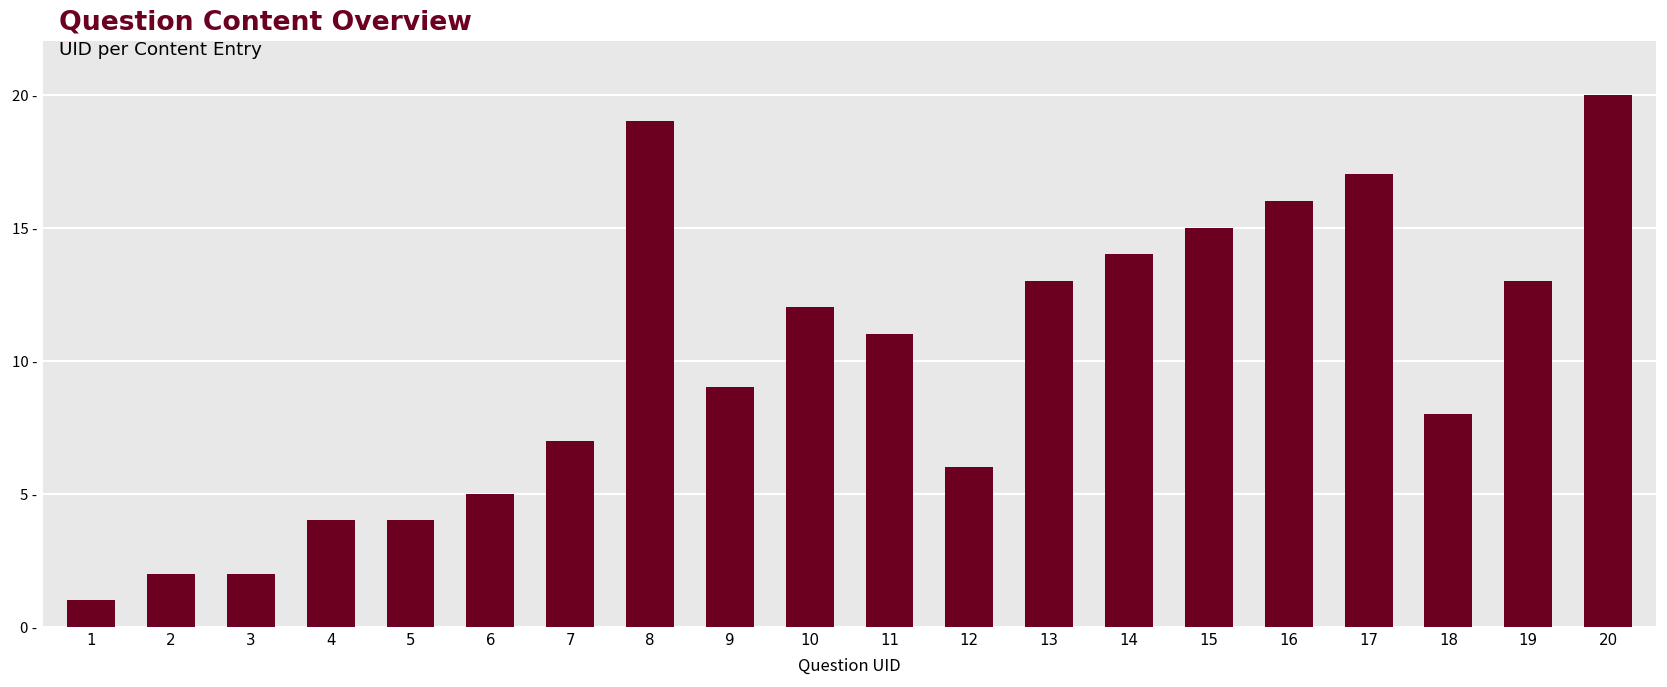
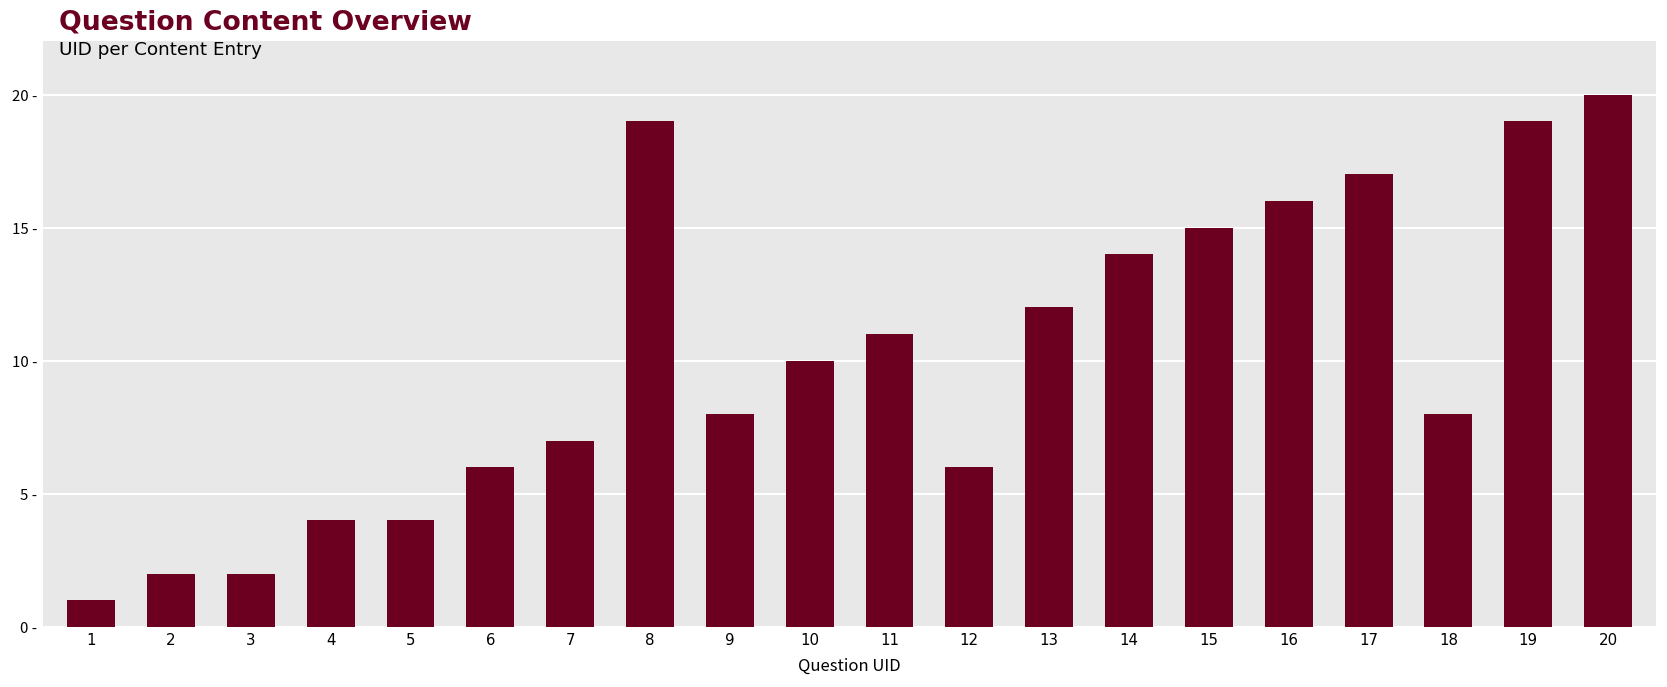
6: 5 - -> 6 -
9: 9 - -> 8 -
10: 12 - -> 10 -
13: 13 - -> 12 -
19: 13 - -> 19 -
